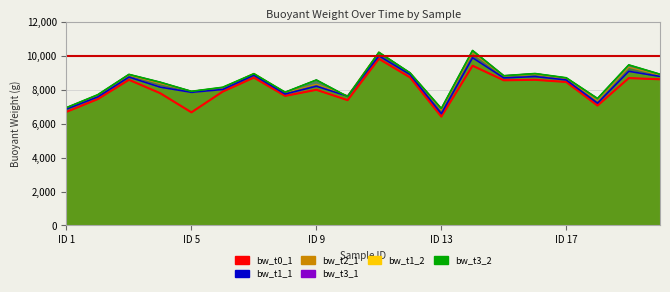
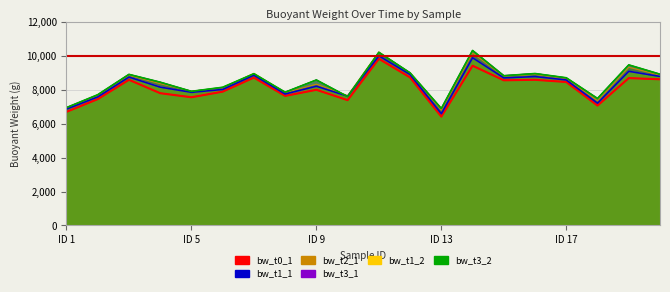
bw_t0_1, ID 5: 6,700 -> 7,600
